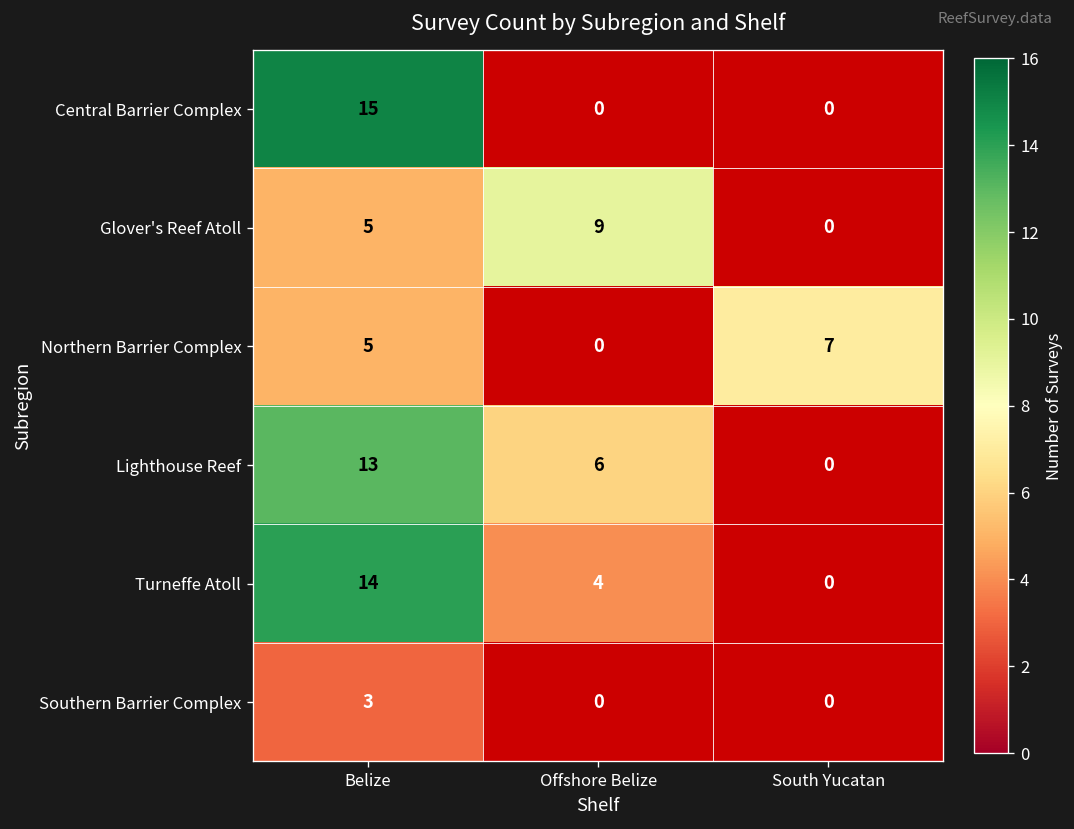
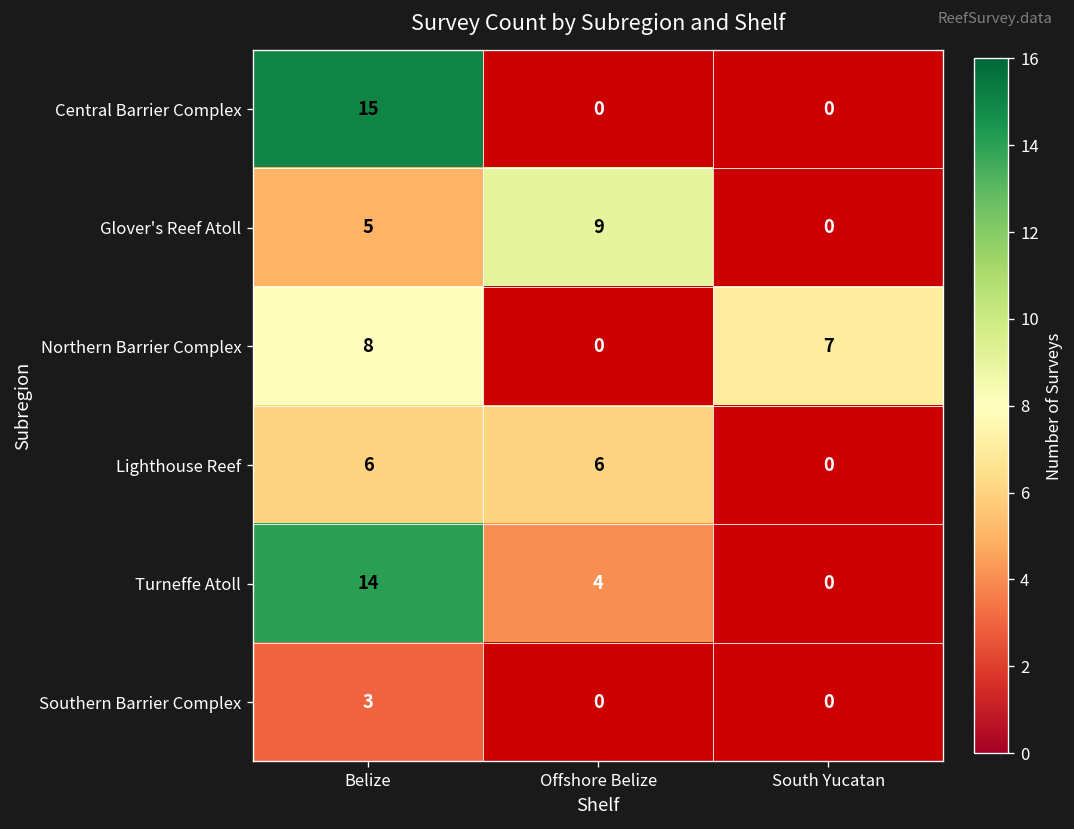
Northern Barrier Complex, Belize: 5 -> 8
Lighthouse Reef, Belize: 13 -> 6
